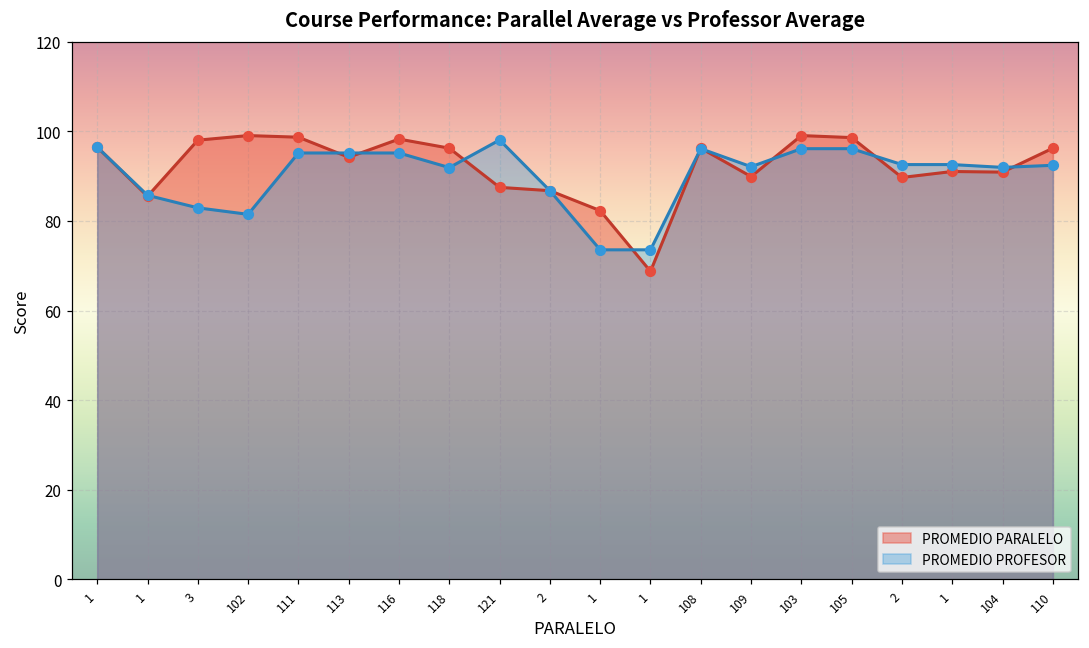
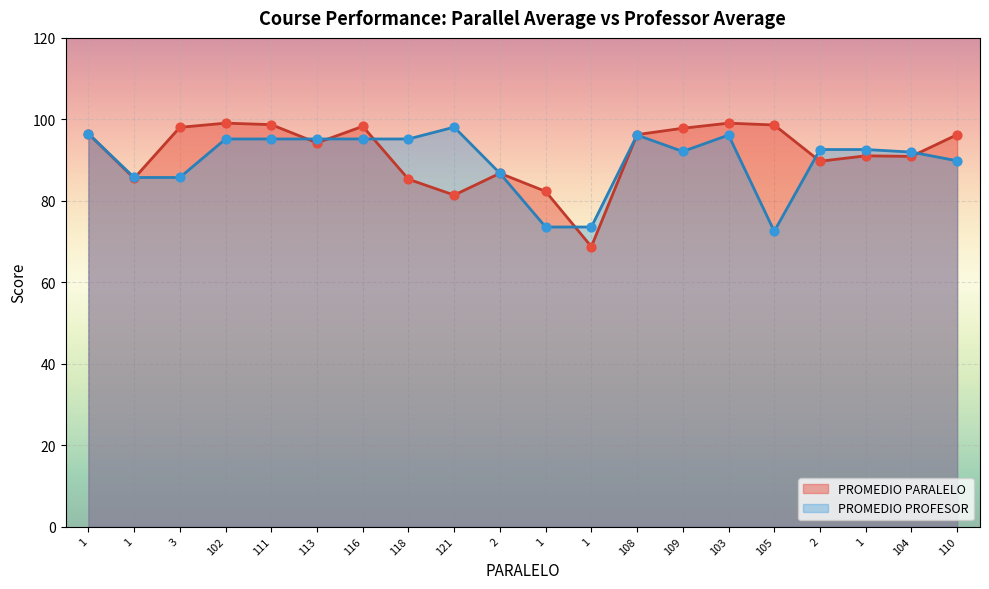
PROMEDIO PROFESOR, 3: 83 -> 86
PROMEDIO PROFESOR, 102: 81 -> 95
PROMEDIO PARALELO, 118: 96 -> 85
PROMEDIO PROFESOR, 118: 92 -> 95
PROMEDIO PARALELO, 121: 88 -> 81
PROMEDIO PARALELO, 109: 90 -> 98
PROMEDIO PROFESOR, 105: 96 -> 73
PROMEDIO PROFESOR, 110: 92 -> 90
